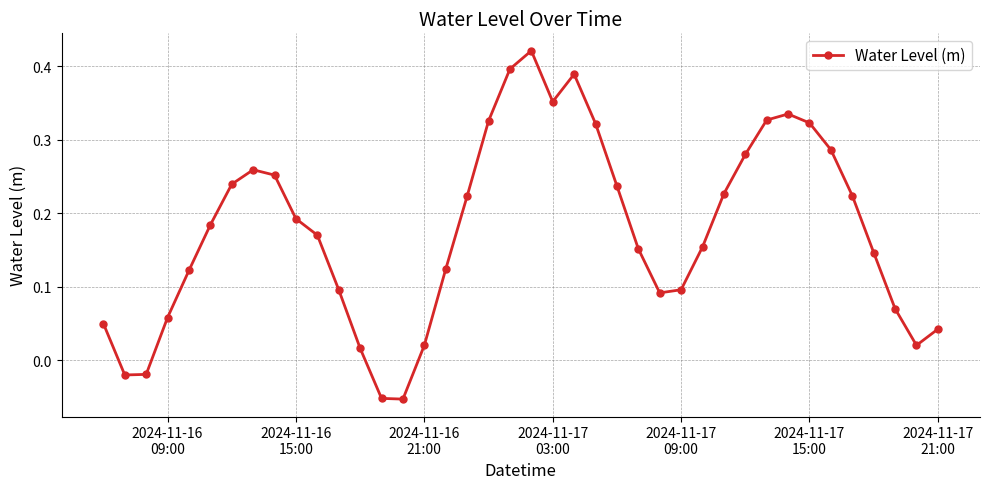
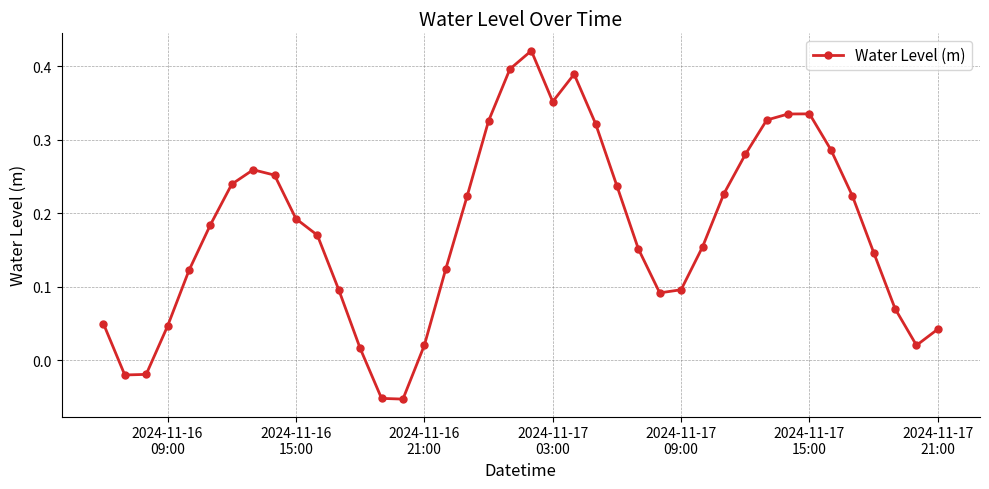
2024-11-16 09:00: 0.06 -> 0.05
2024-11-17 15:00: 0.32 -> 0.34
